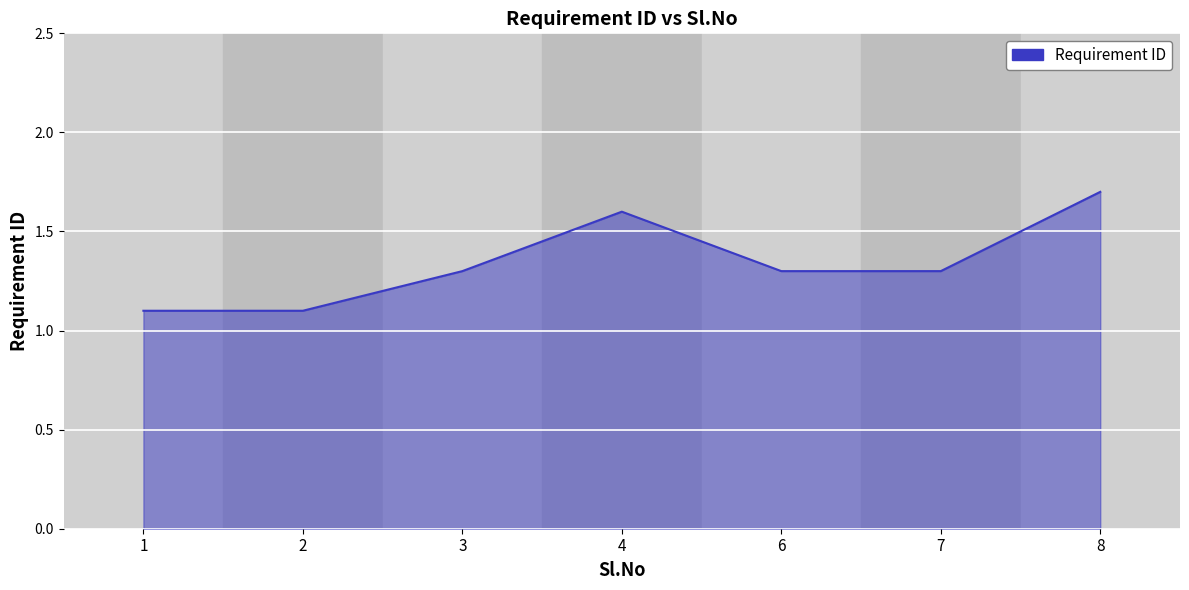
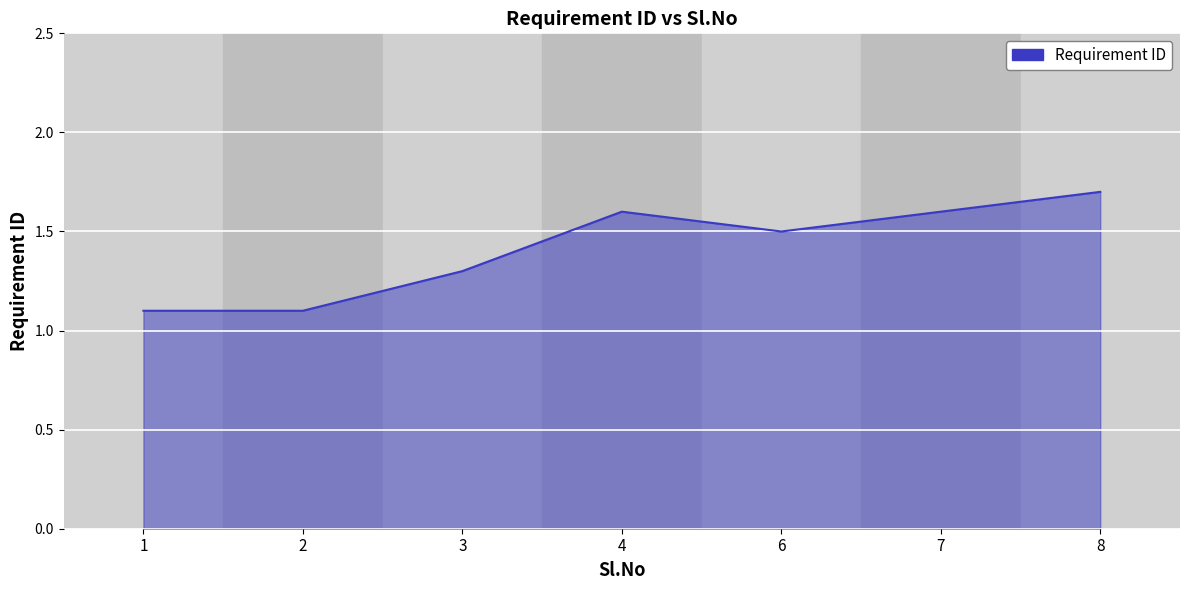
6: 1.3 -> 1.5
7: 1.3 -> 1.6
